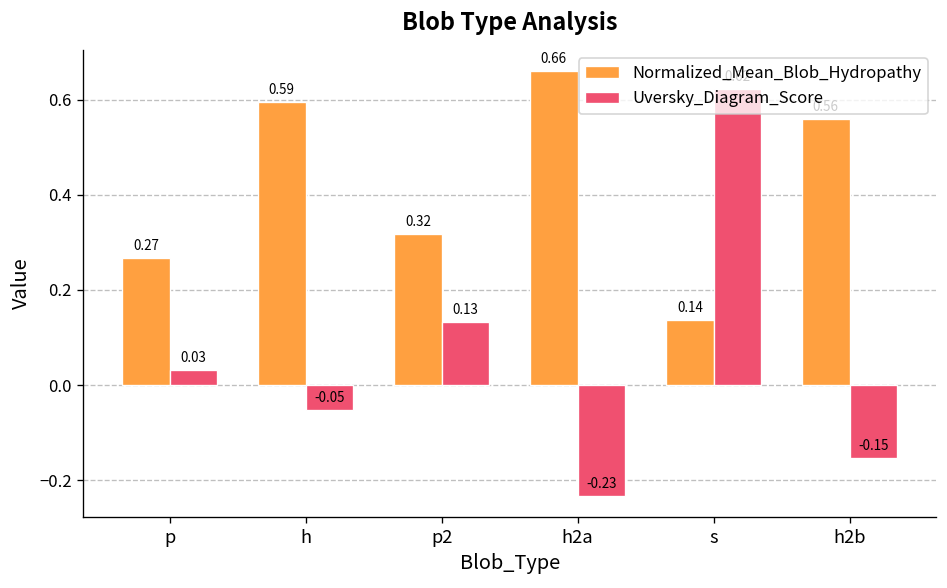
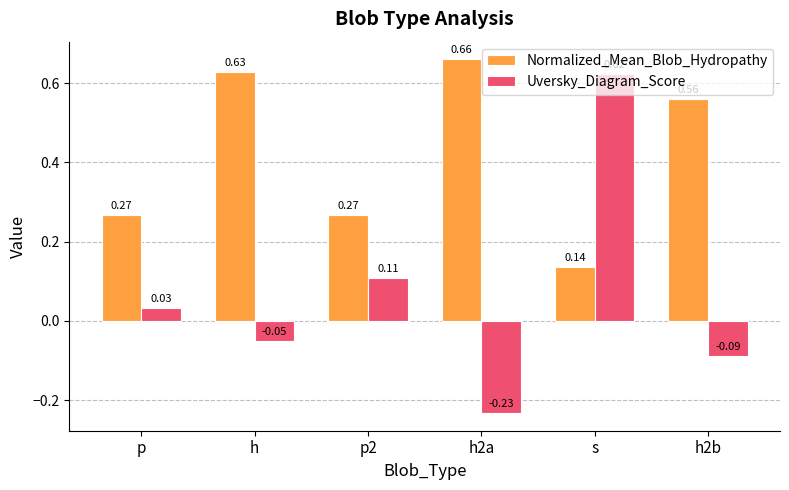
Normalized_Mean_Blob_Hydropathy, h: 0.59 -> 0.63
Normalized_Mean_Blob_Hydropathy, p2: 0.32 -> 0.27
Uversky_Diagram_Score, p2: 0.13 -> 0.11
Uversky_Diagram_Score, h2b: -0.15 -> -0.09
